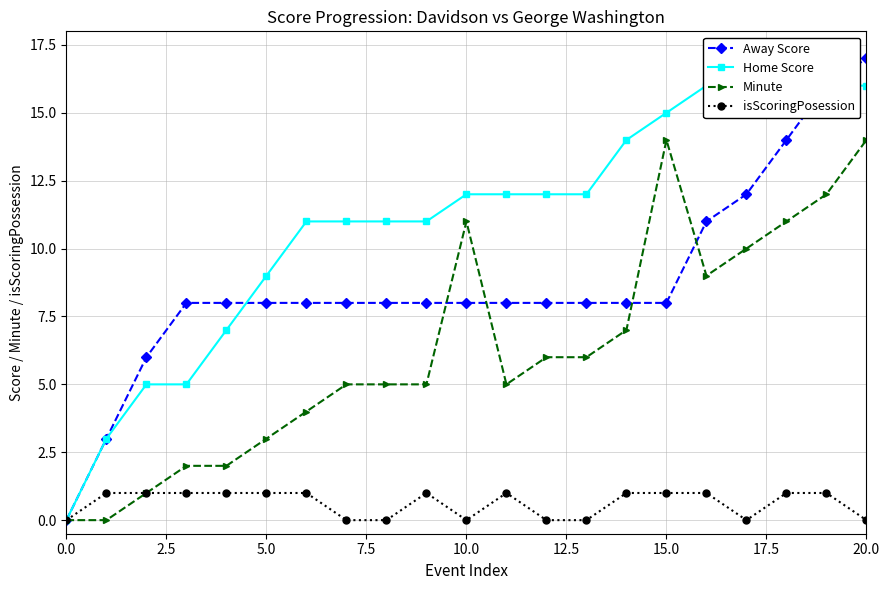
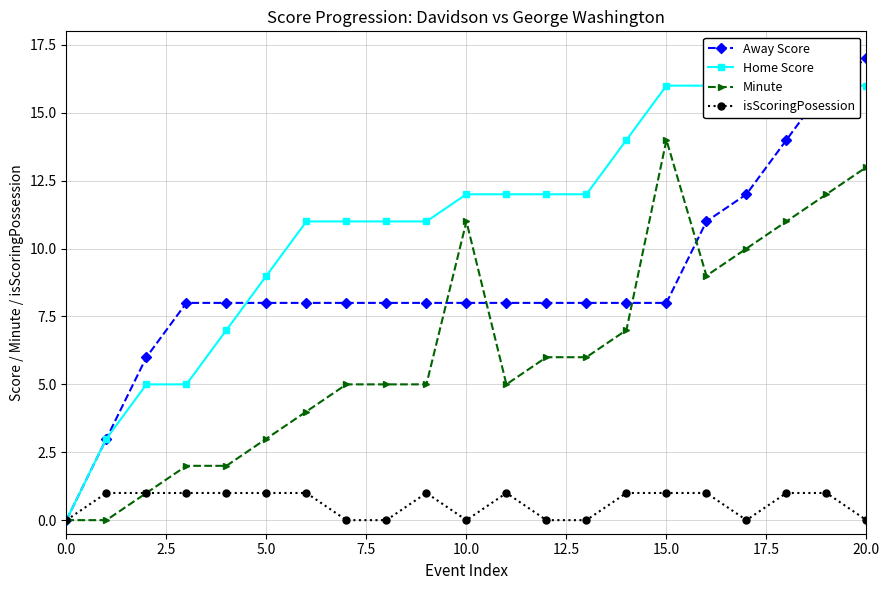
Home Score, 15.0: 15 -> 16
Minute, 20.0: 14 -> 13
